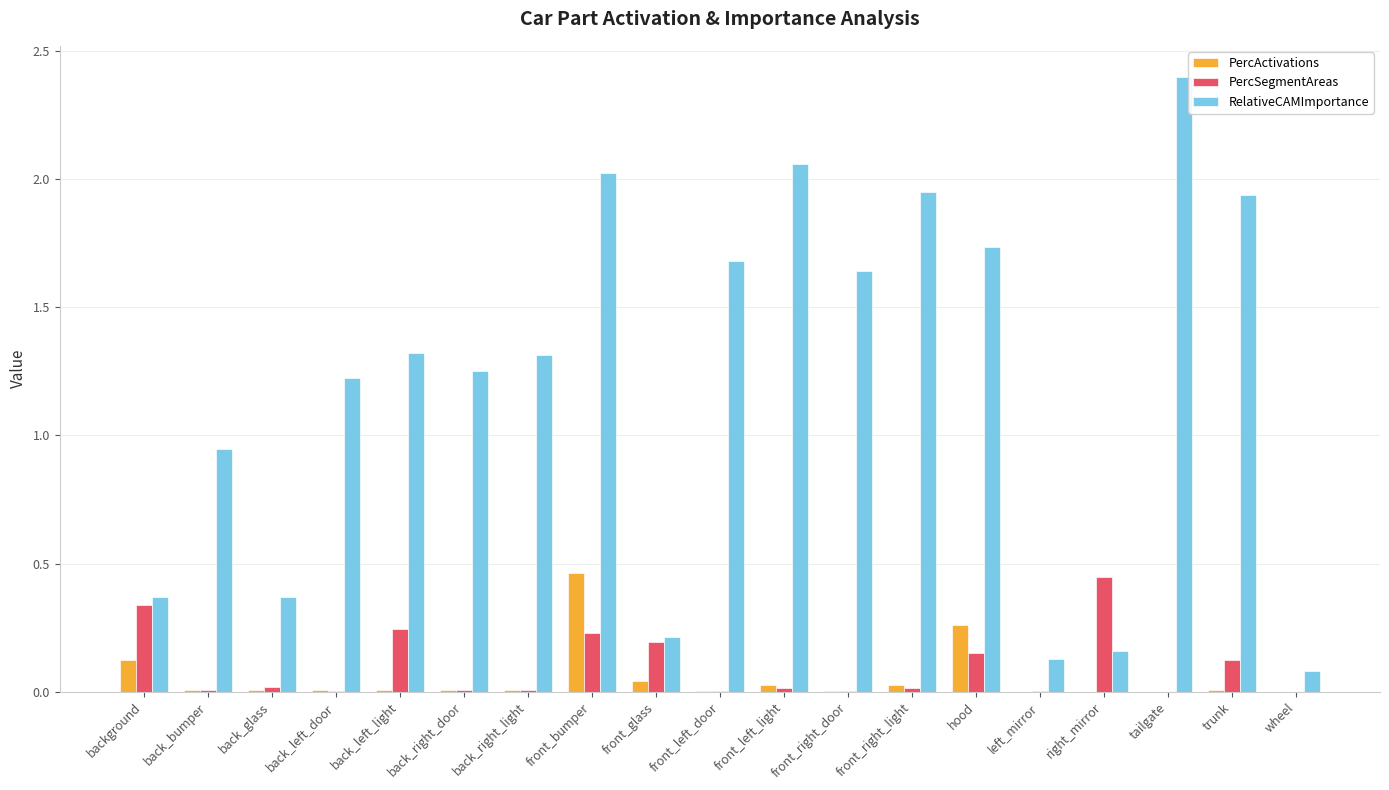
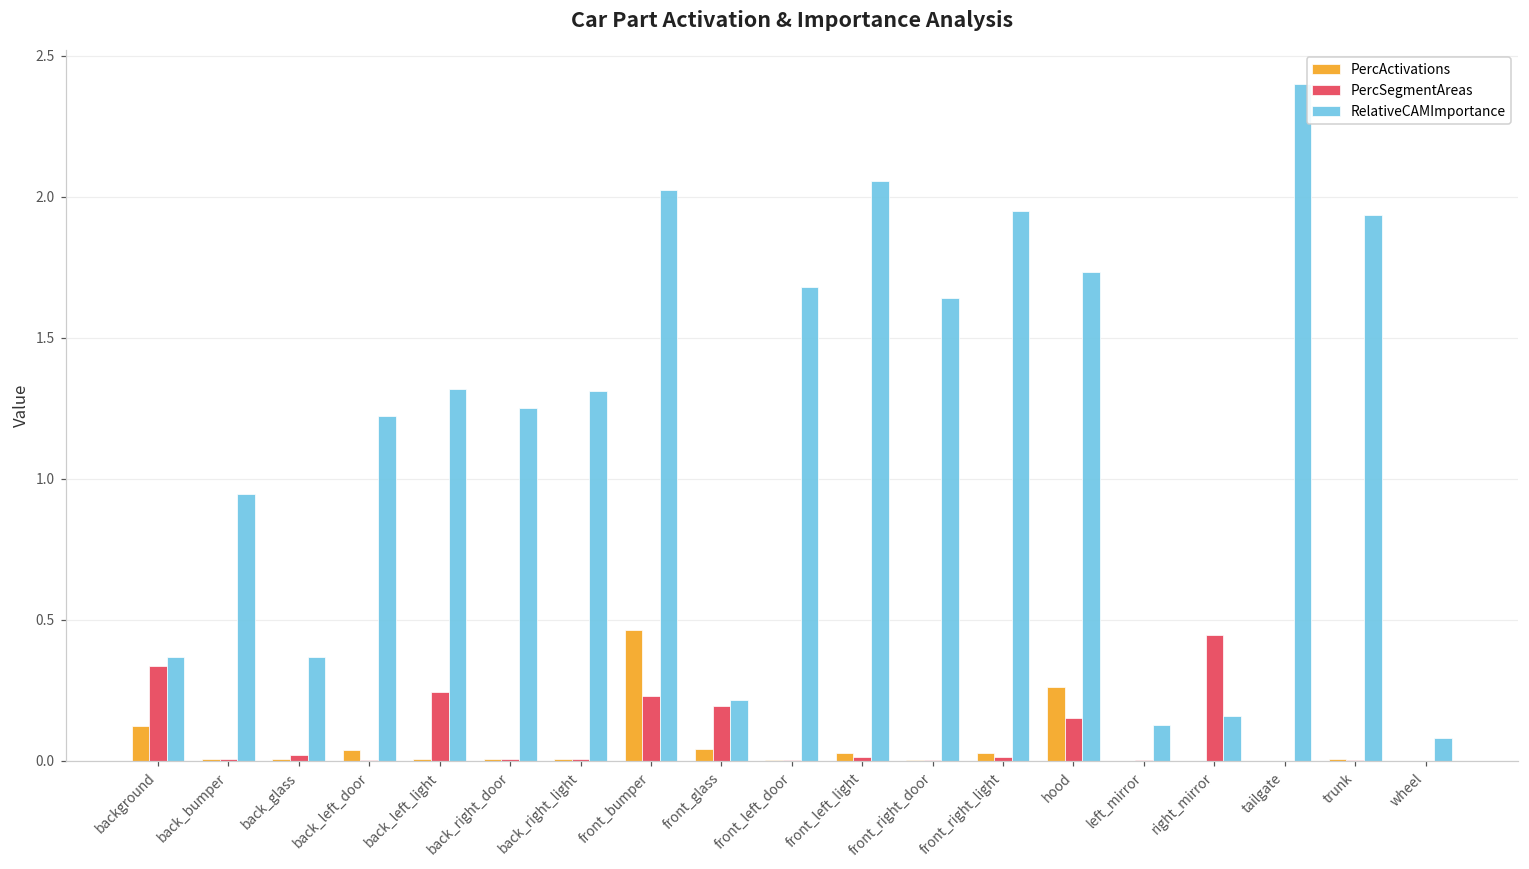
PercActivations, back_left_door: 0.01 -> 0.04
PercSegmentAreas, trunk: 0.12 -> 0.00
